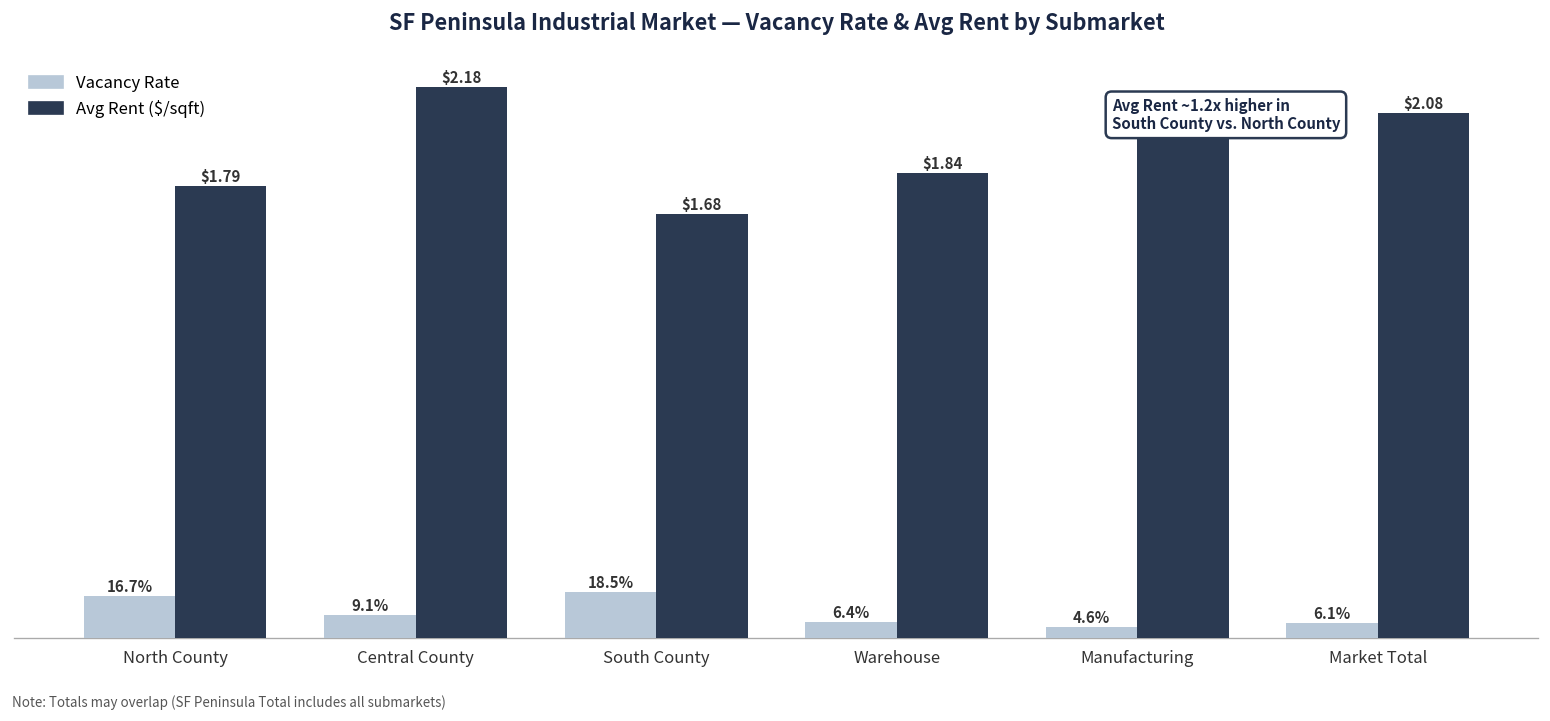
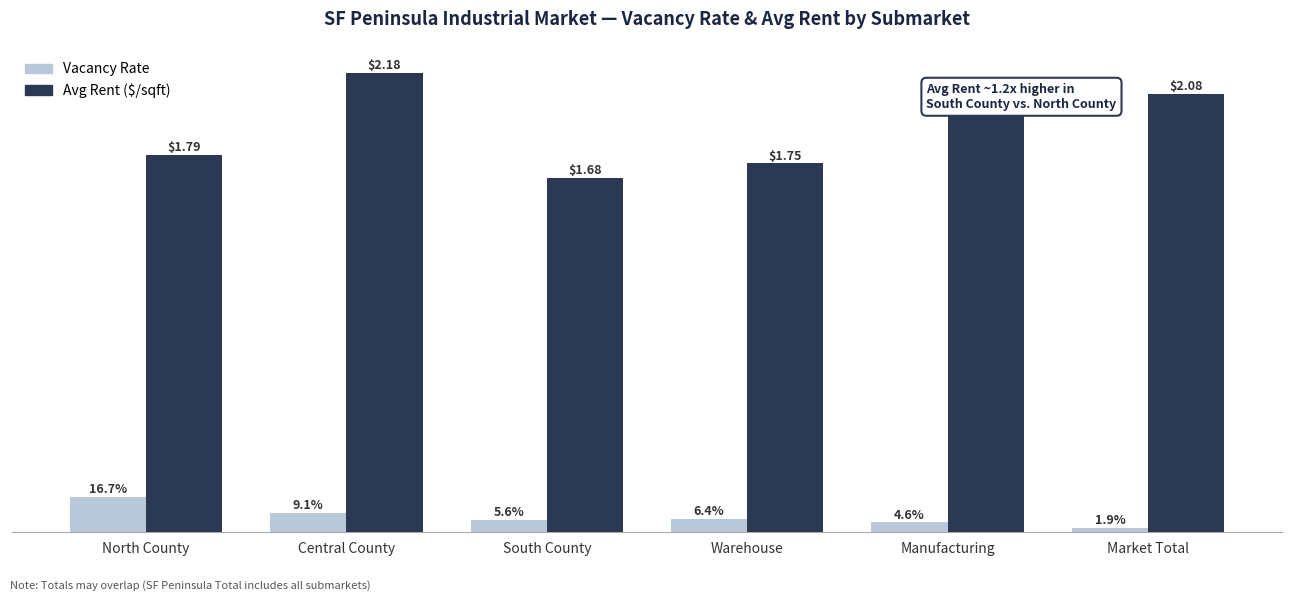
Vacancy Rate, South County: 18.5% -> 5.6%
Avg Rent ($/sqft), Warehouse: $1.84 -> $1.75
Vacancy Rate, Market Total: 6.1% -> 1.9%
